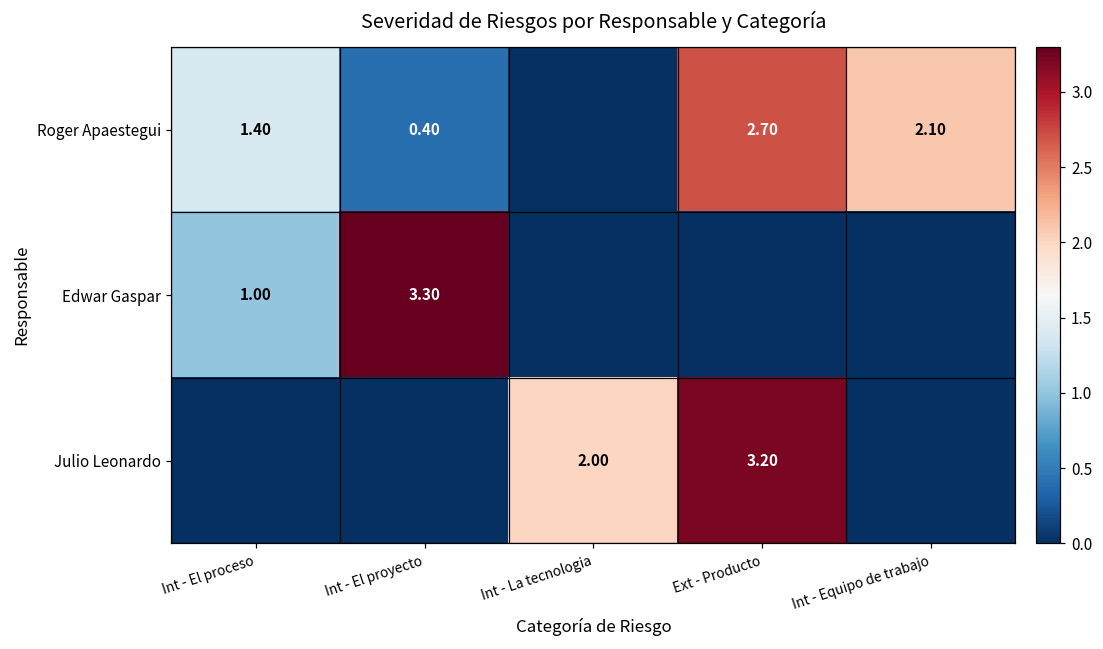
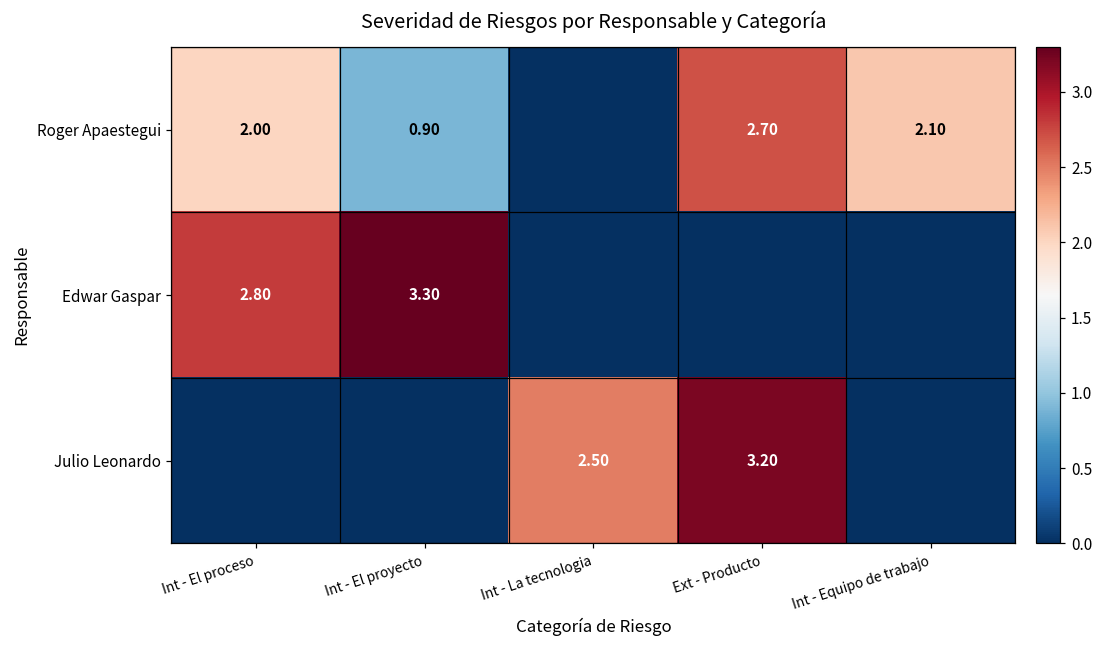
Roger Apaestegui, Int - El proceso: 1.40 -> 2.00
Roger Apaestegui, Int - El proyecto: 0.40 -> 0.90
Edwar Gaspar, Int - El proceso: 1.00 -> 2.80
Julio Leonardo, Int - La tecnologia: 2.00 -> 2.50
